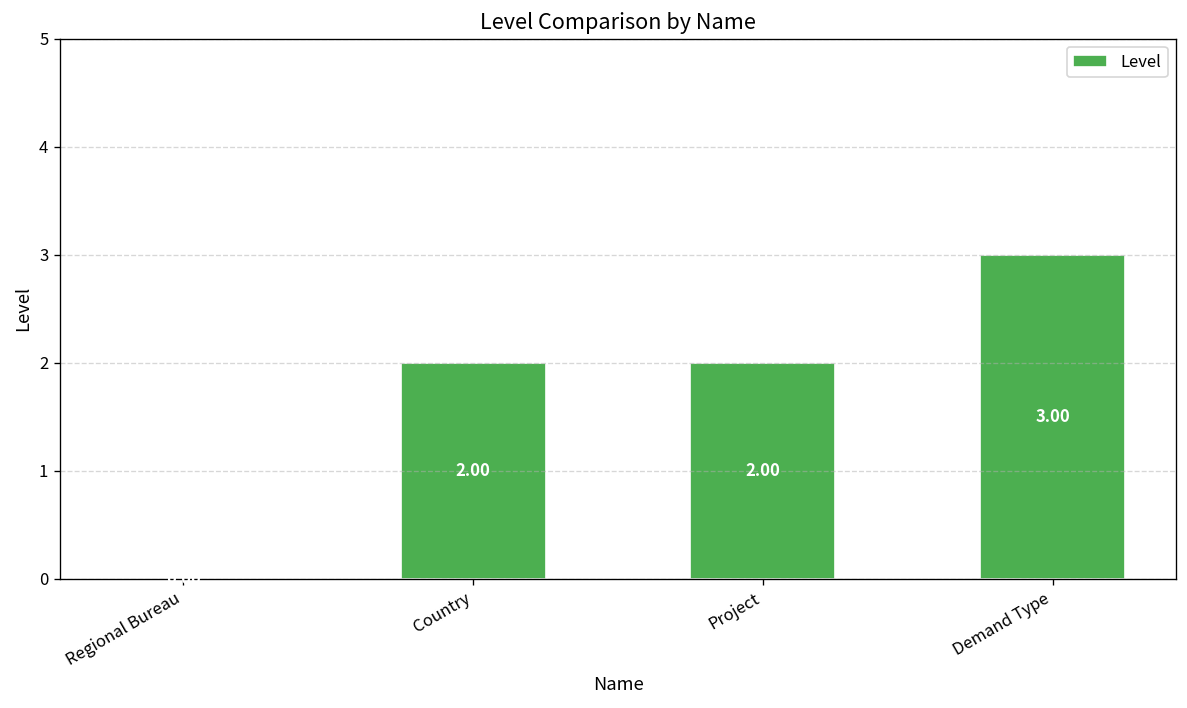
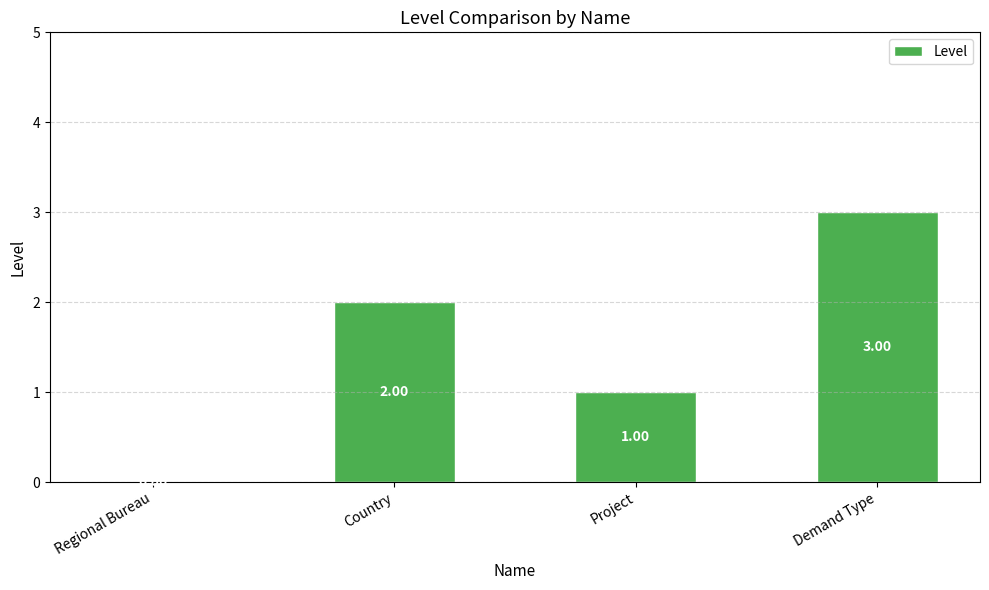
Project: 2.00 -> 1.00
